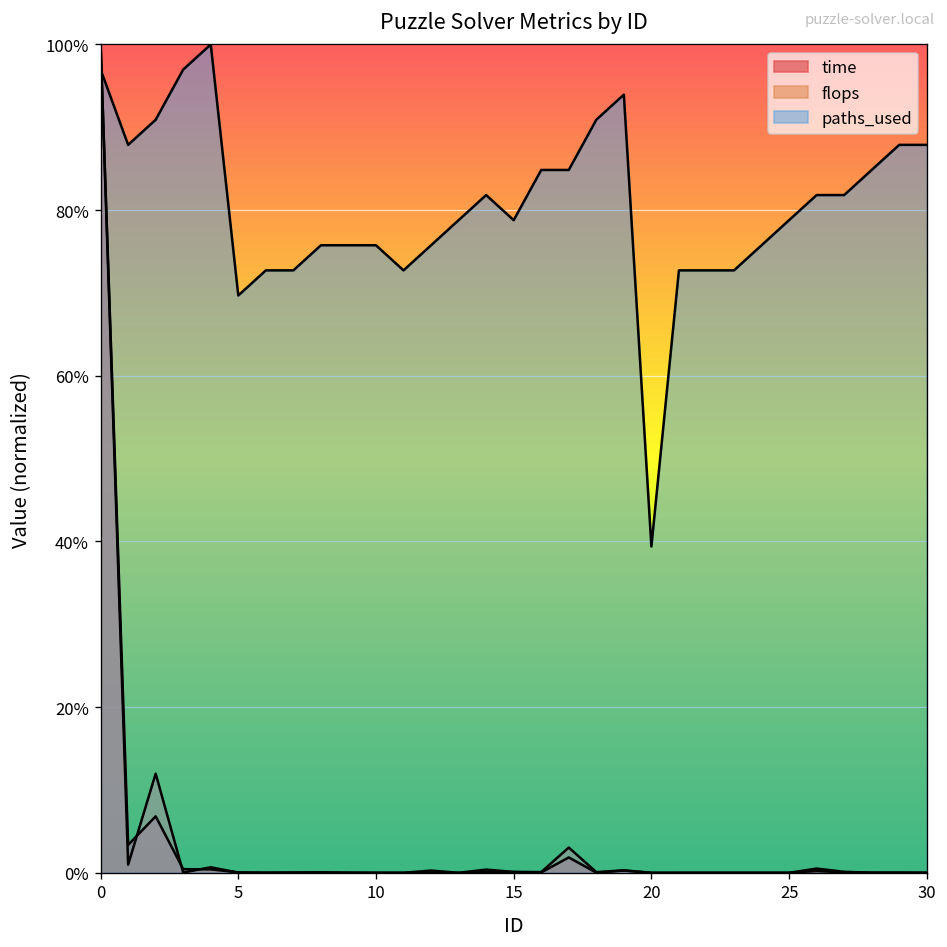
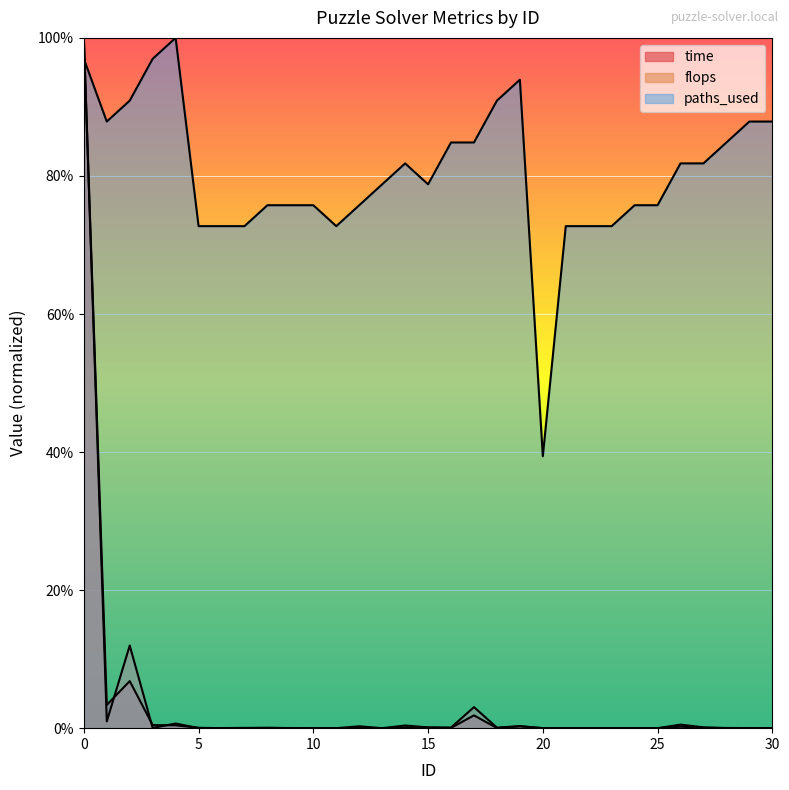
paths_used, 5: 70% -> 73%
paths_used, 25: 79% -> 76%
